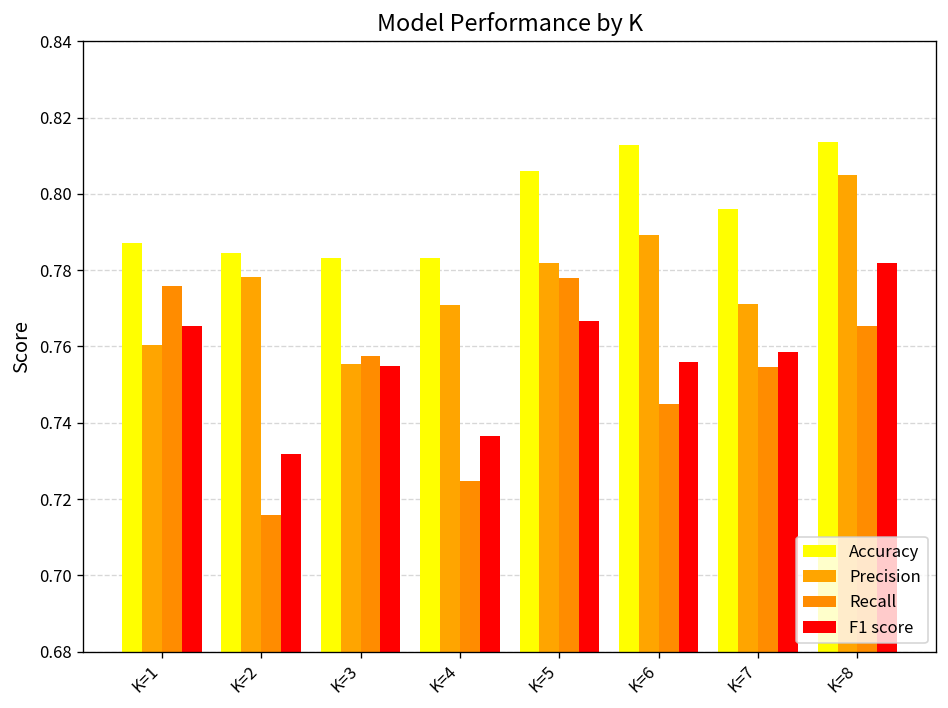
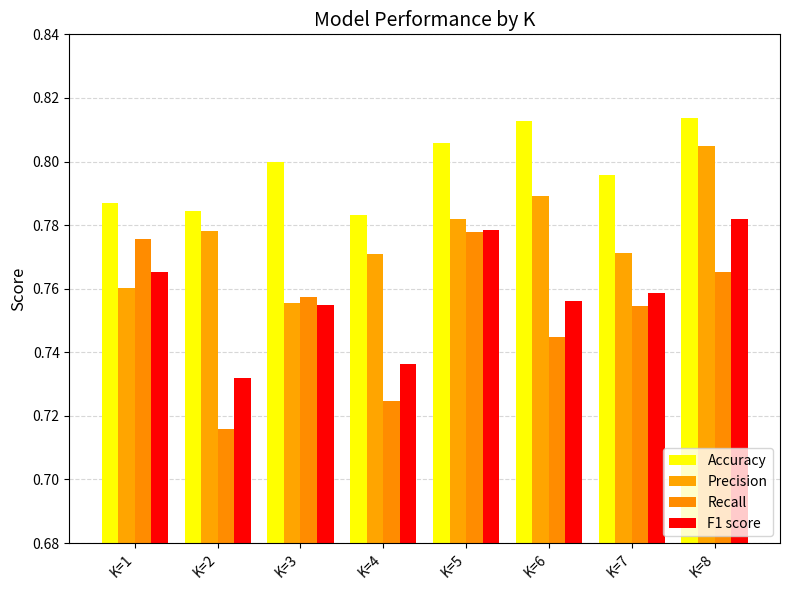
Accuracy, K=3: 0.783 -> 0.800
F1 score, K=5: 0.767 -> 0.778
